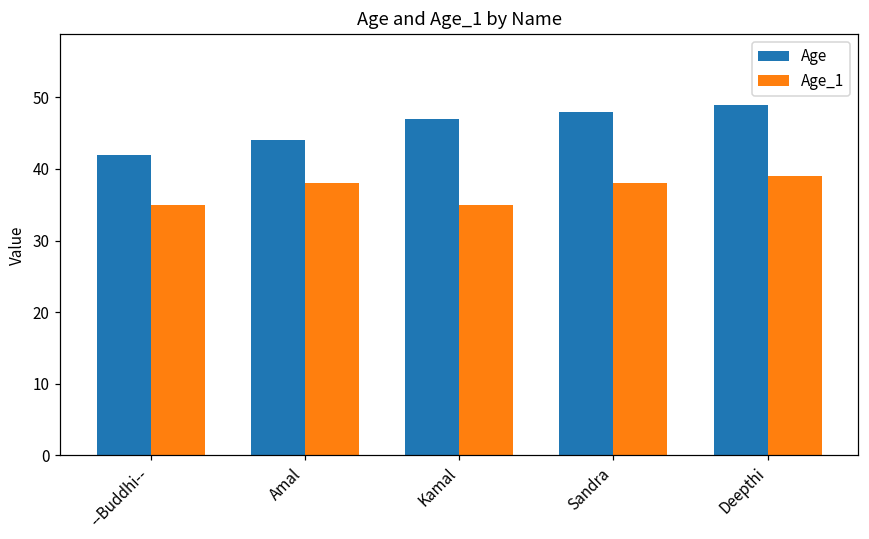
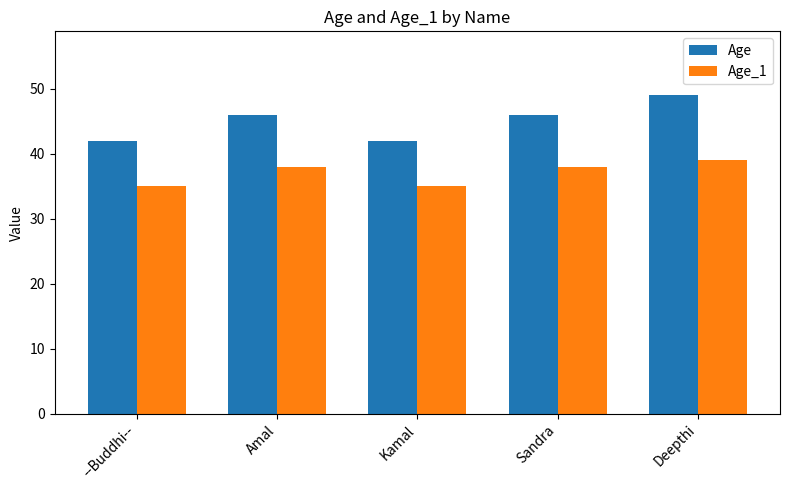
Age, Amal: 44 -> 46
Age, Kamal: 47 -> 42
Age, Sandra: 48 -> 46
